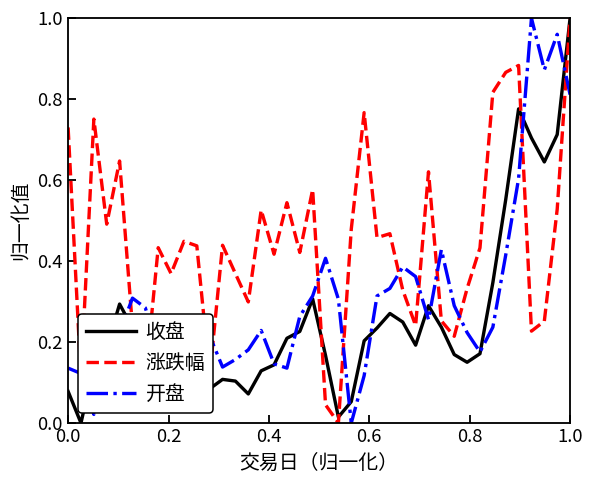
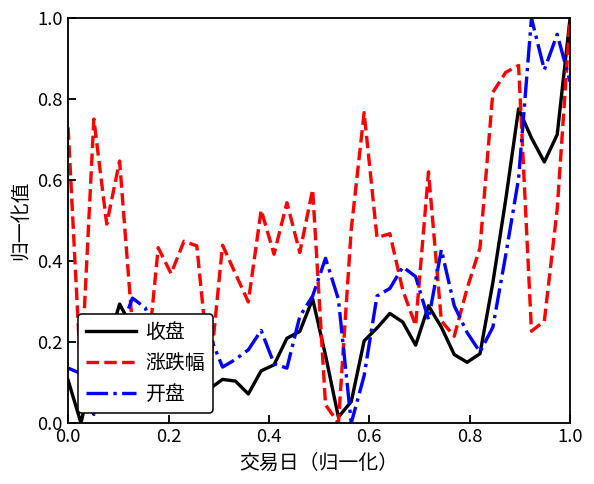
收盘, 0.0: 0.08 -> 0.11
开盘, 1.0: 0.81 -> 0.84
